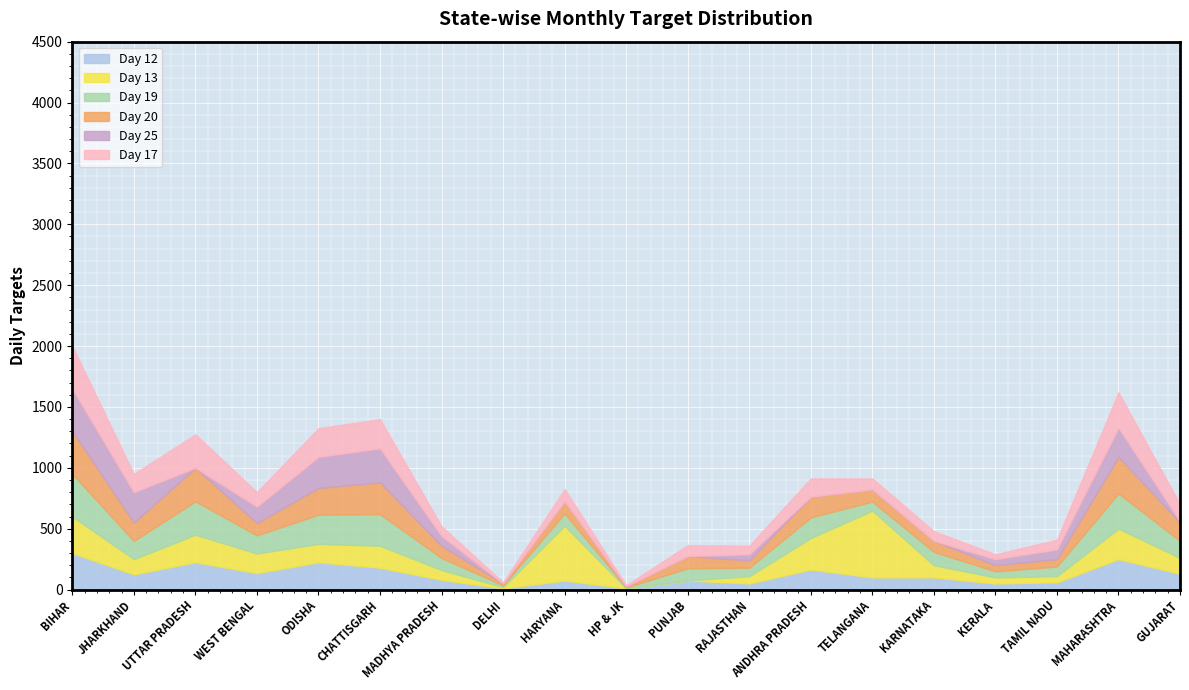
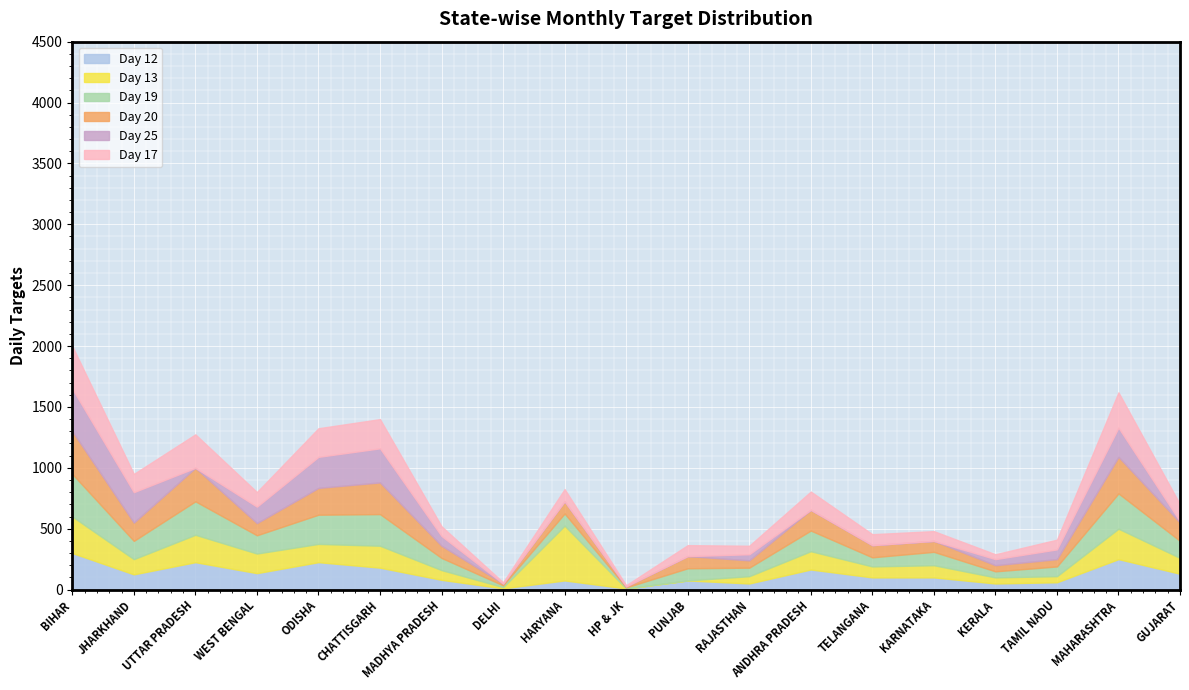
Day 13, ANDHRA PRADESH: 260 -> 150
Day 13, TELANGANA: 550 -> 90
